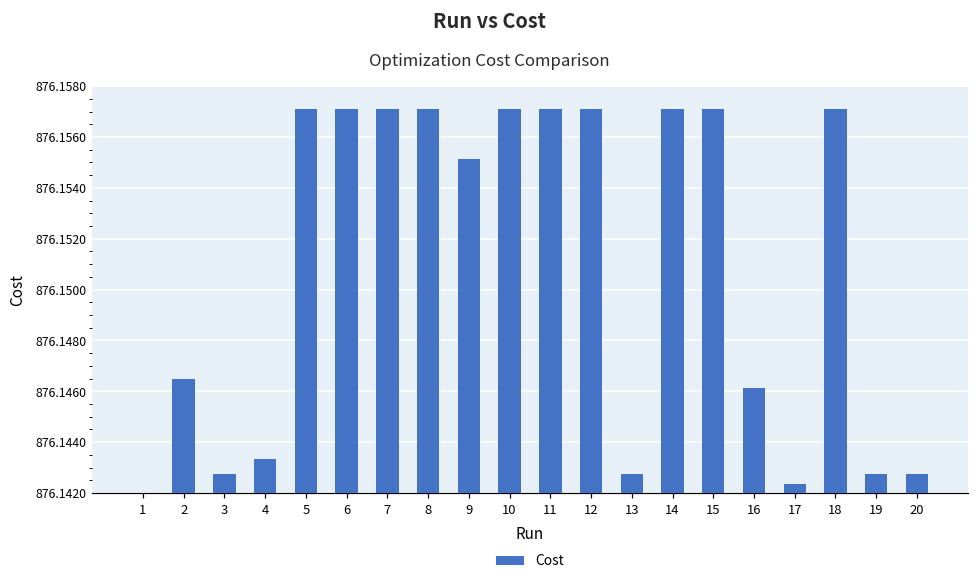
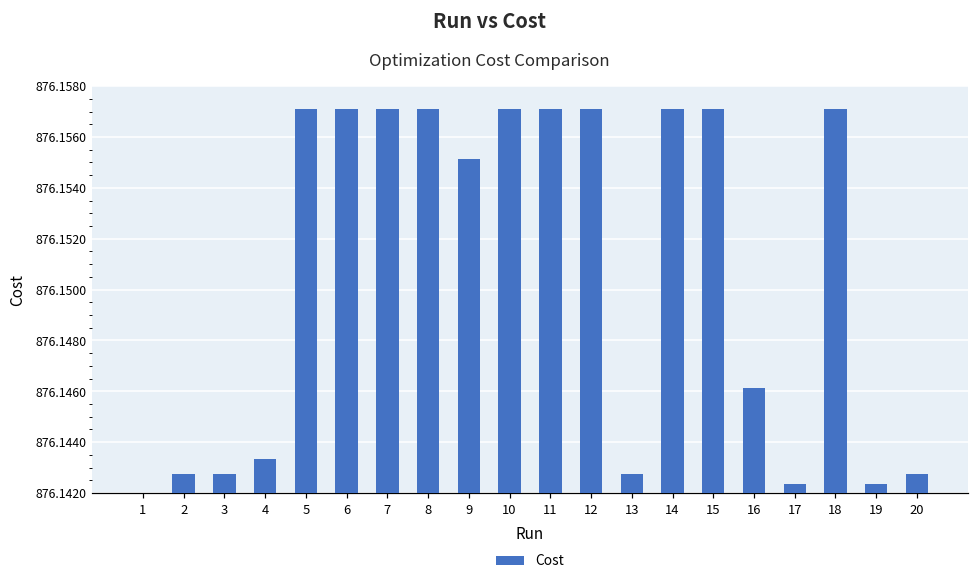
2: 876.1465 -> 876.1427
19: 876.1427 -> 876.1423
